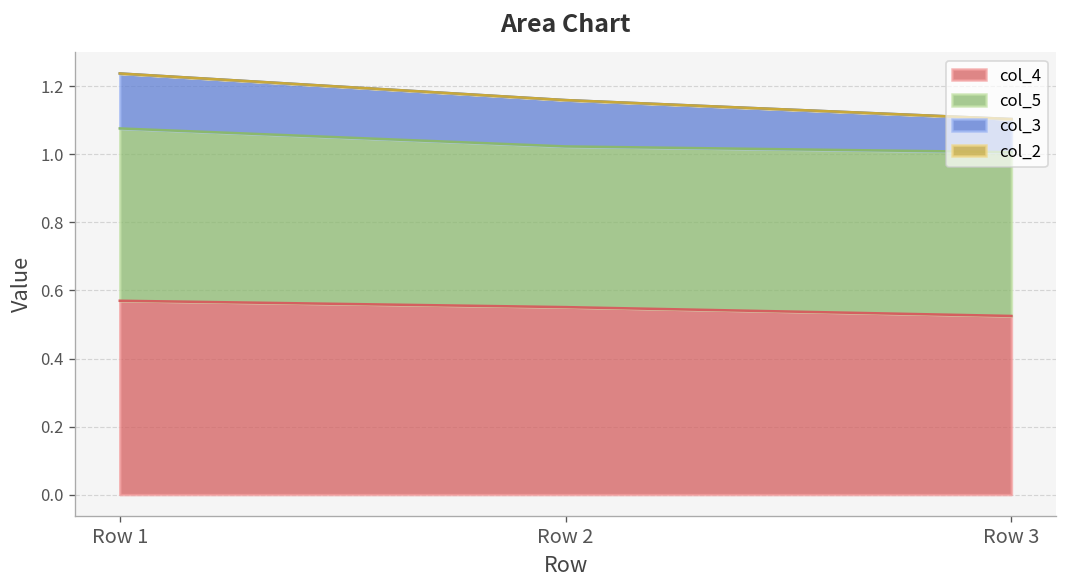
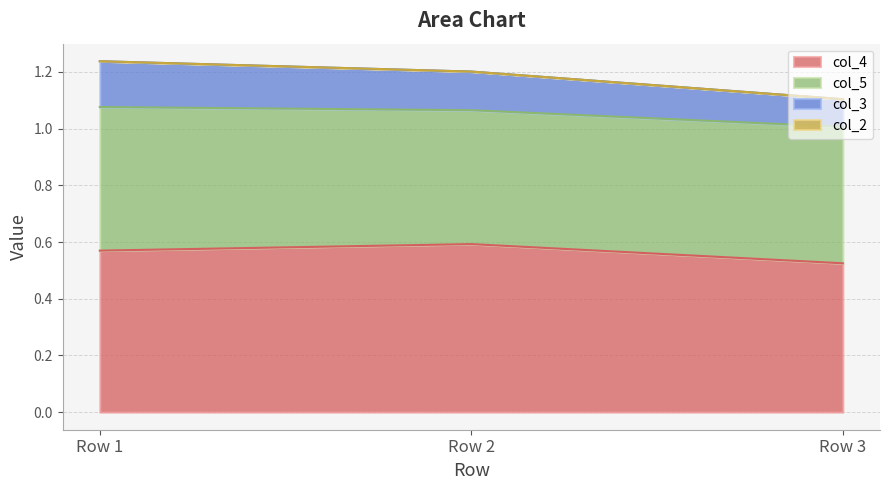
col_4, Row 2: 0.55 -> 0.59
